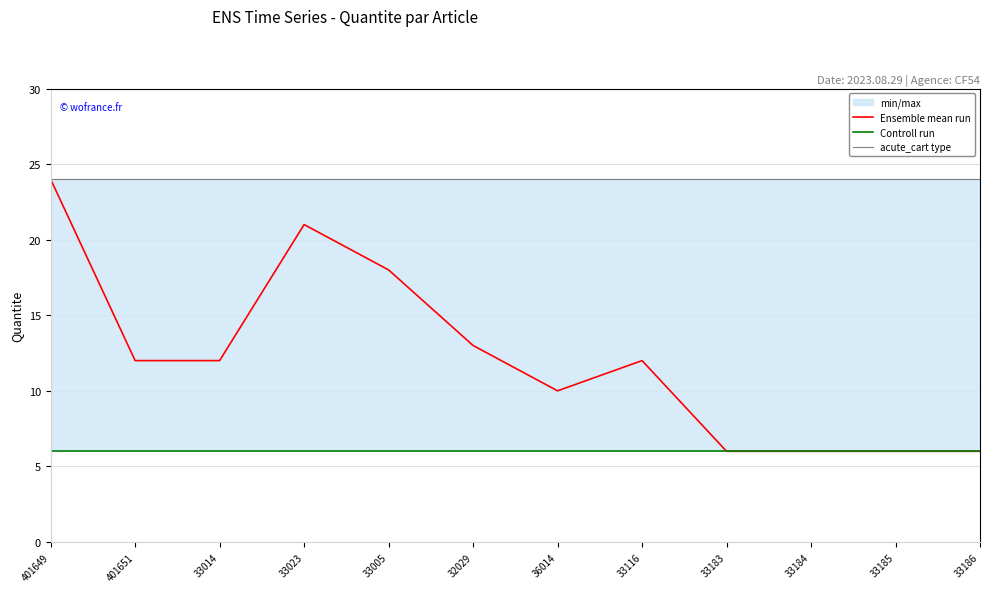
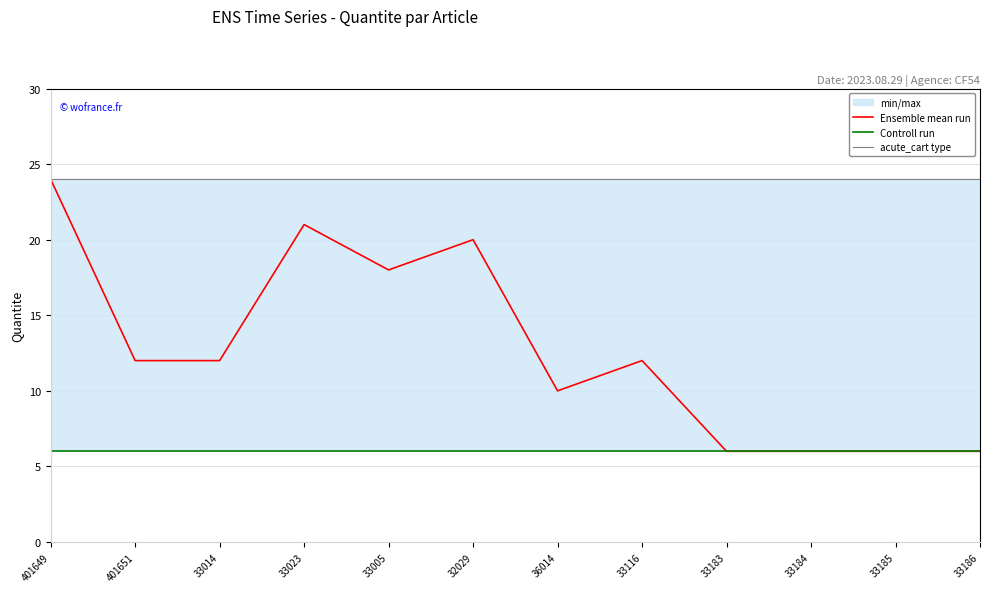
Ensemble mean run, 32029: 13 -> 20
